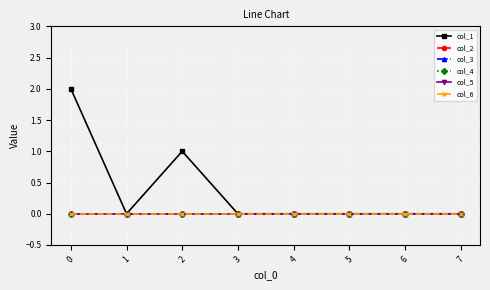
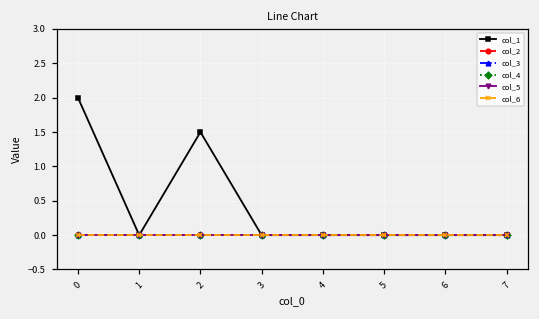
col_1, 2: 1.0 -> 1.5
